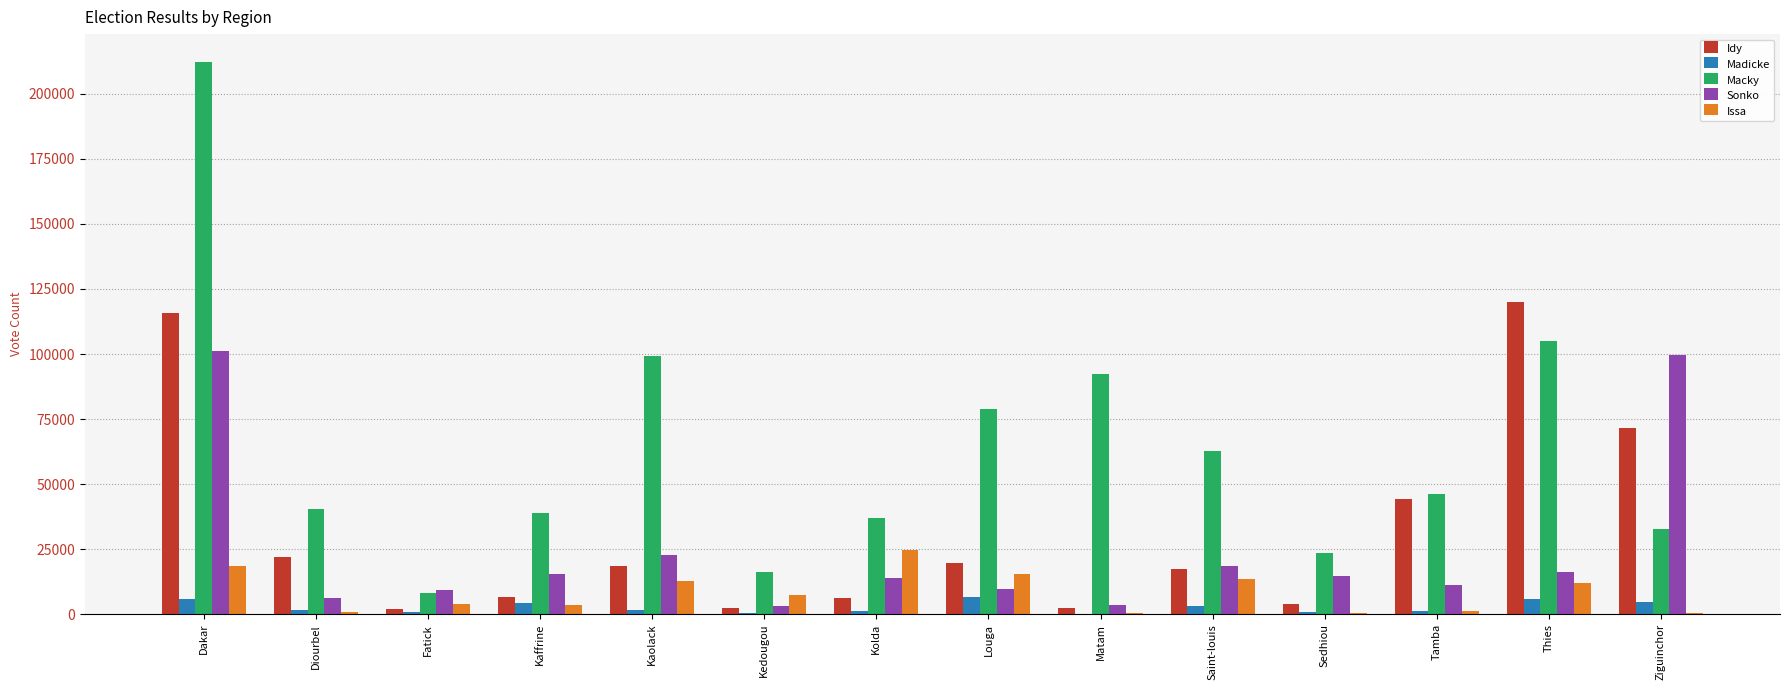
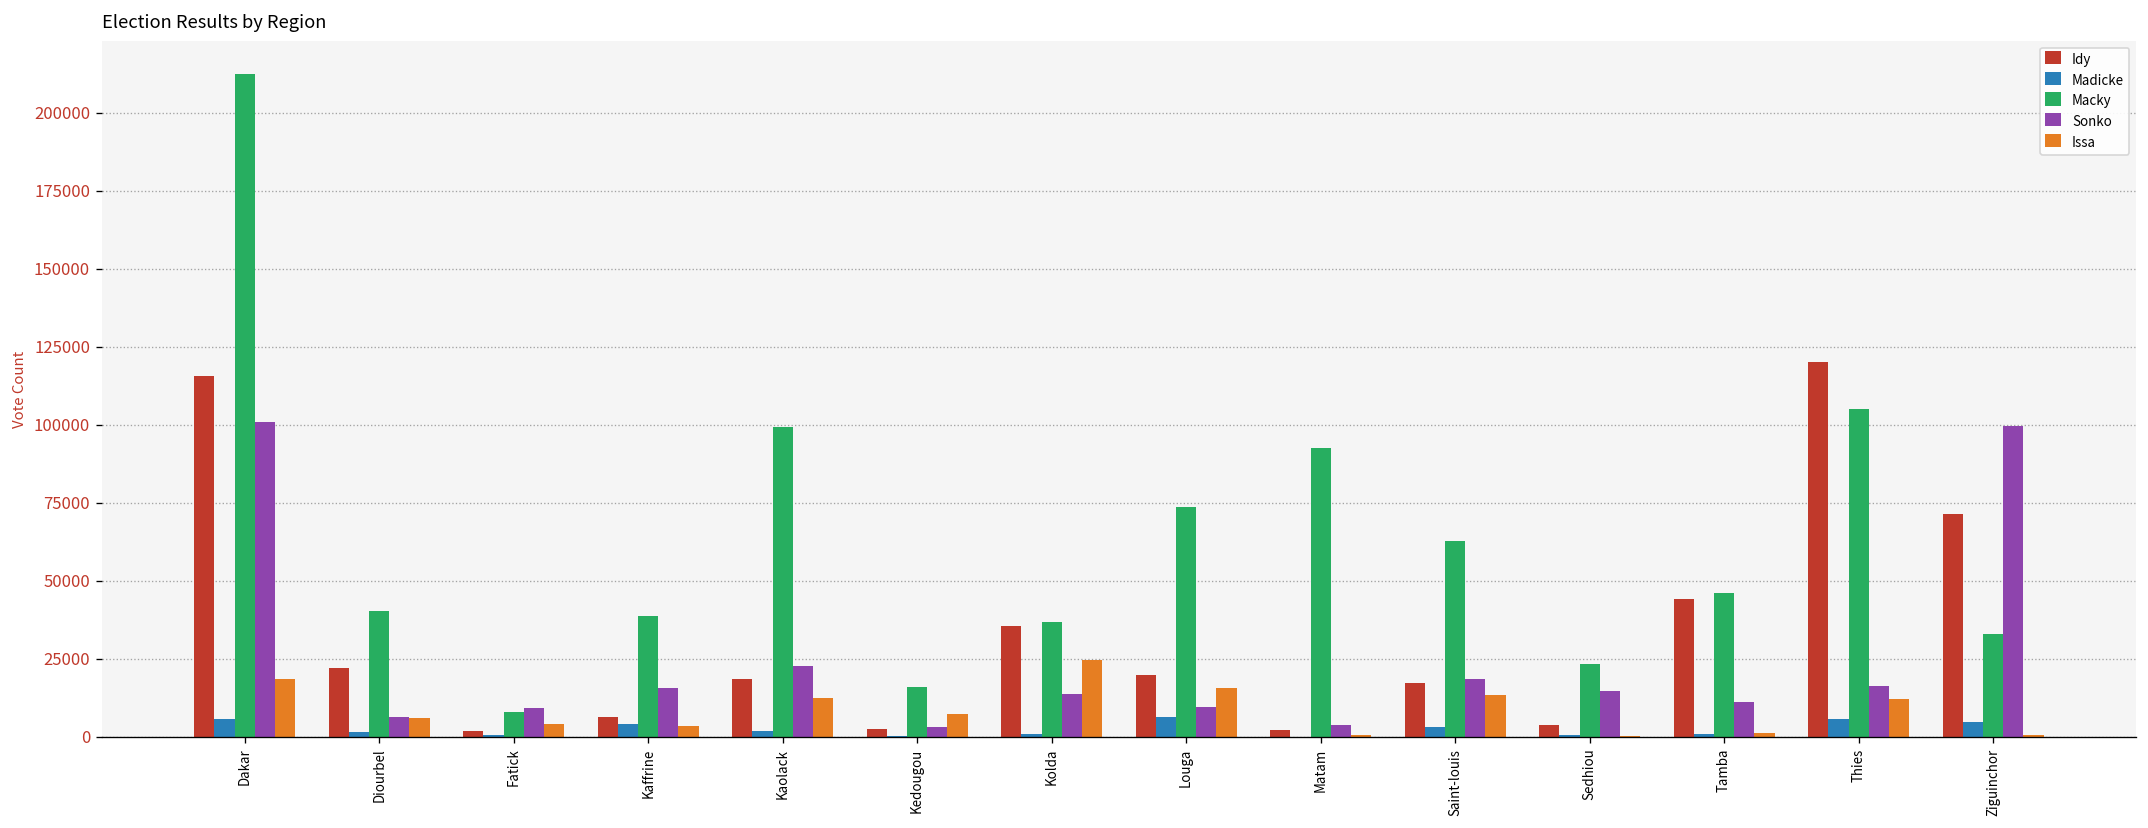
Issa, Diourbel: 1000 -> 6000
Idy, Kolda: 6000 -> 35000
Macky, Louga: 79000 -> 74000
